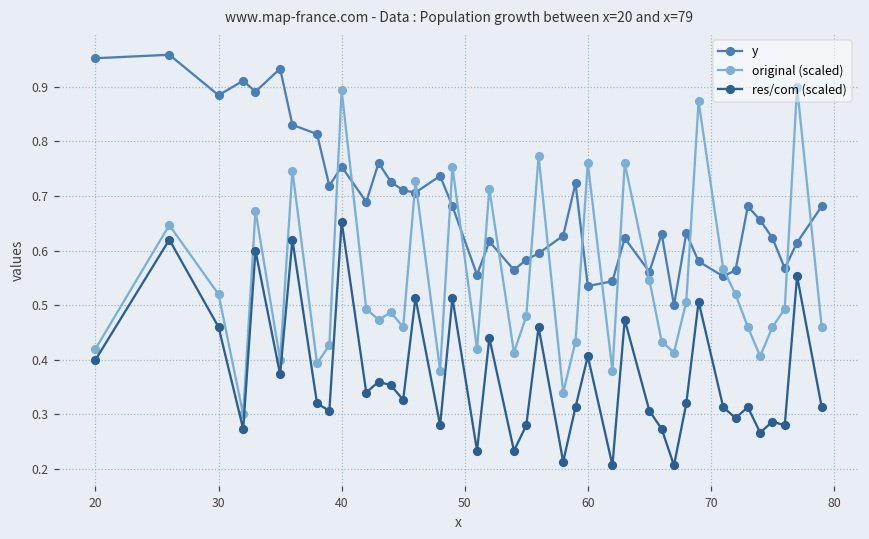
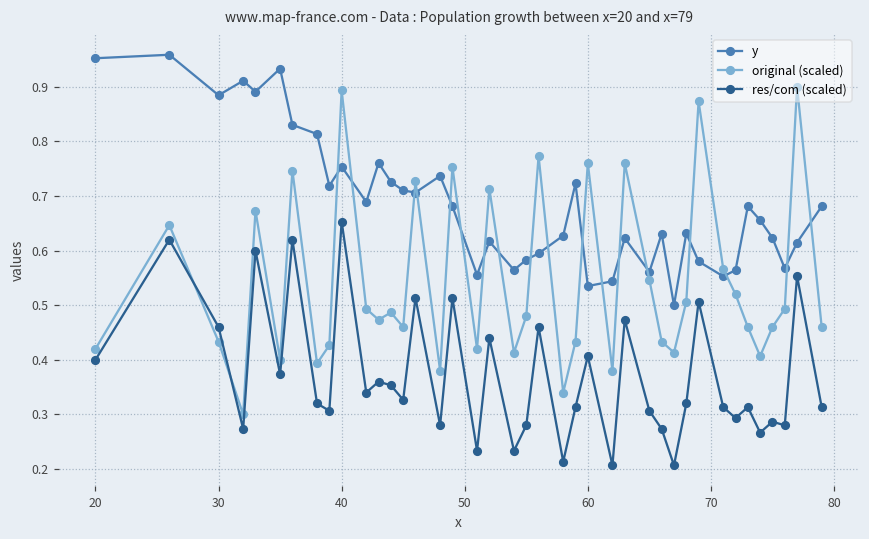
original (scaled), 30: 0.52 -> 0.43
